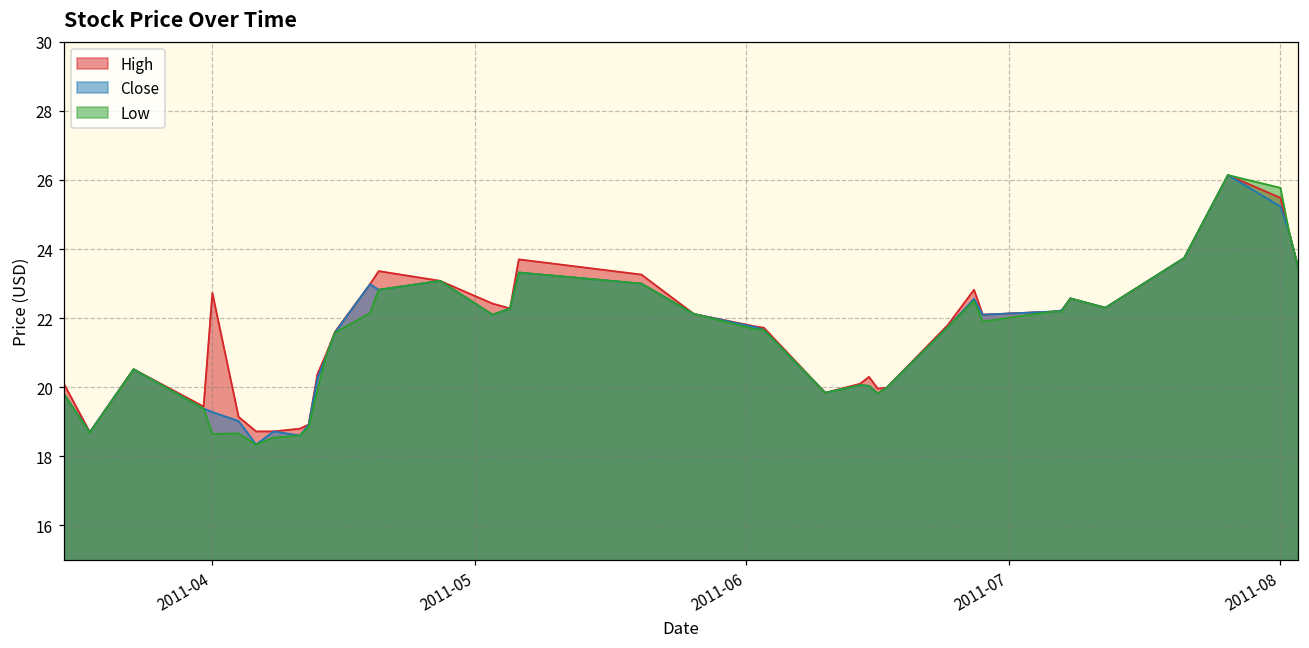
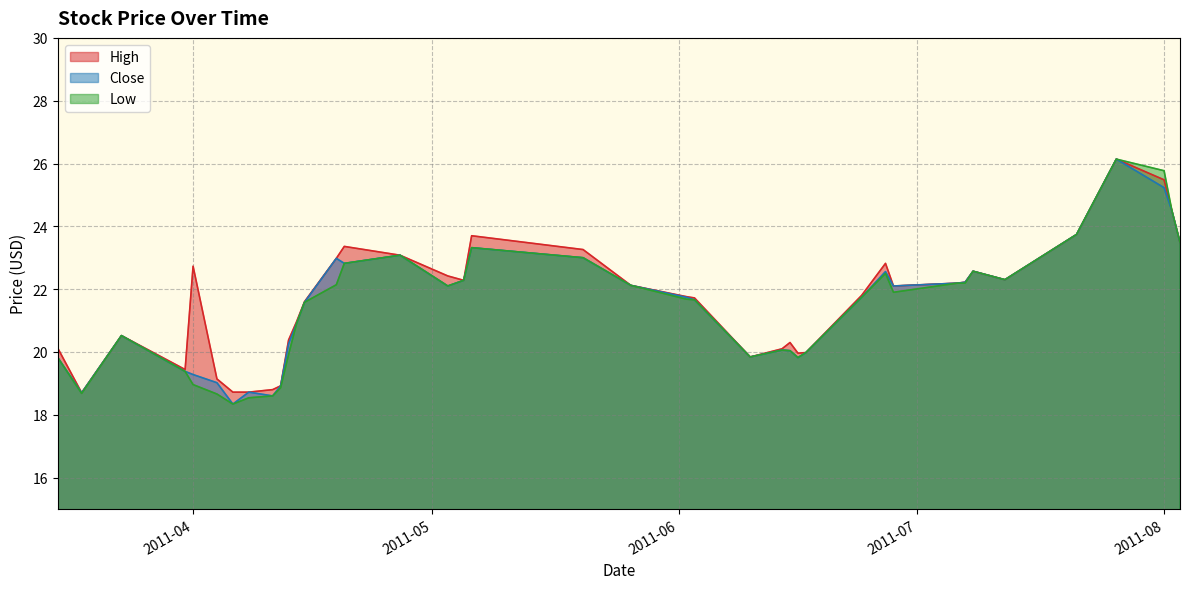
Low, 2011-04: 18.7 -> 19.0
